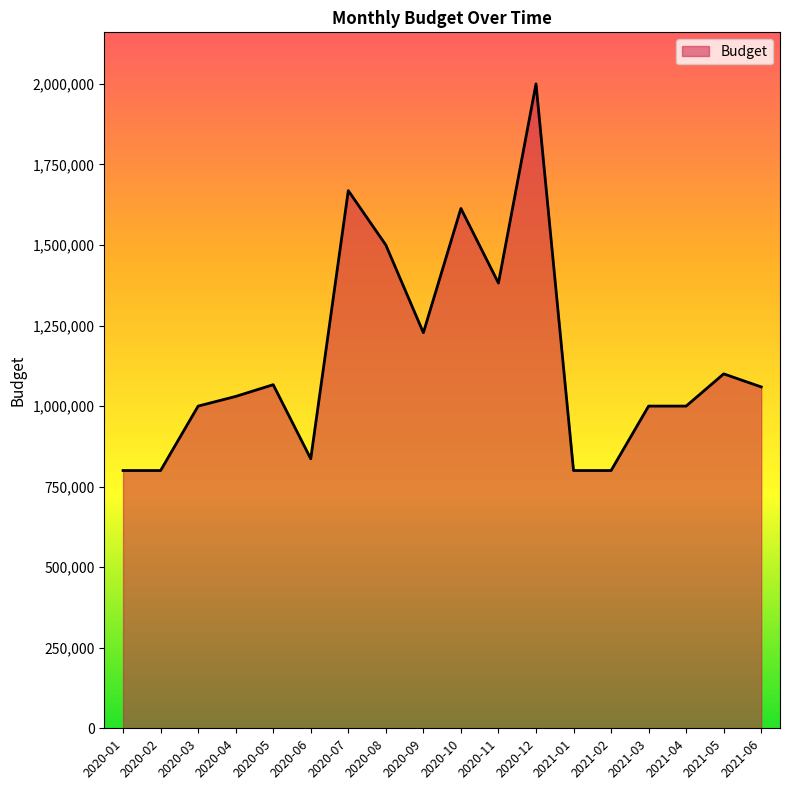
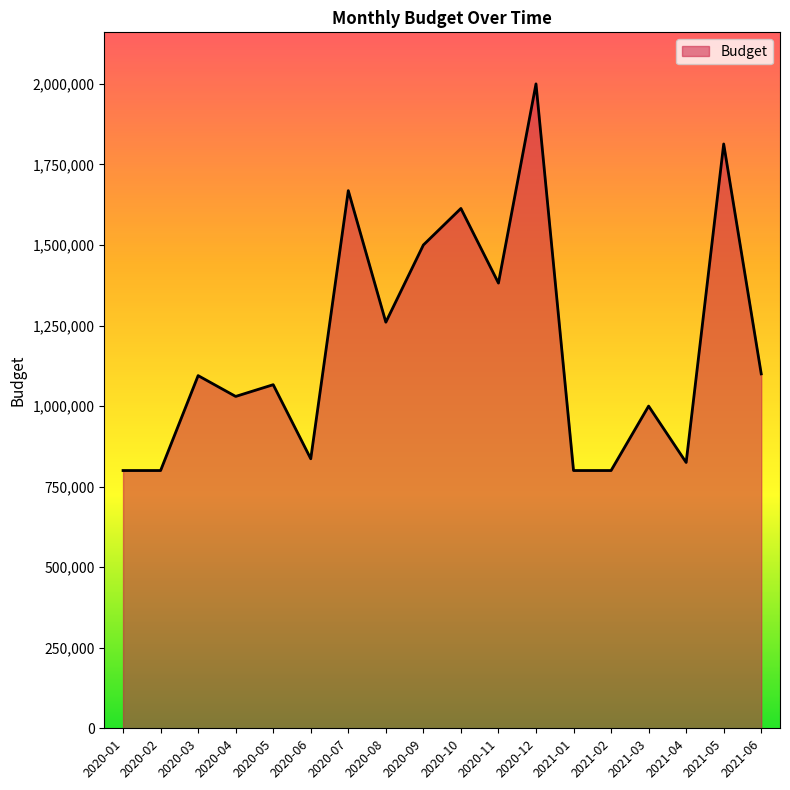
2020-03: 1,000,000 -> 1,090,000
2020-08: 1,500,000 -> 1,260,000
2020-09: 1,230,000 -> 1,500,000
2021-04: 1,000,000 -> 830,000
2021-05: 1,100,000 -> 1,810,000
2021-06: 1,060,000 -> 1,100,000
